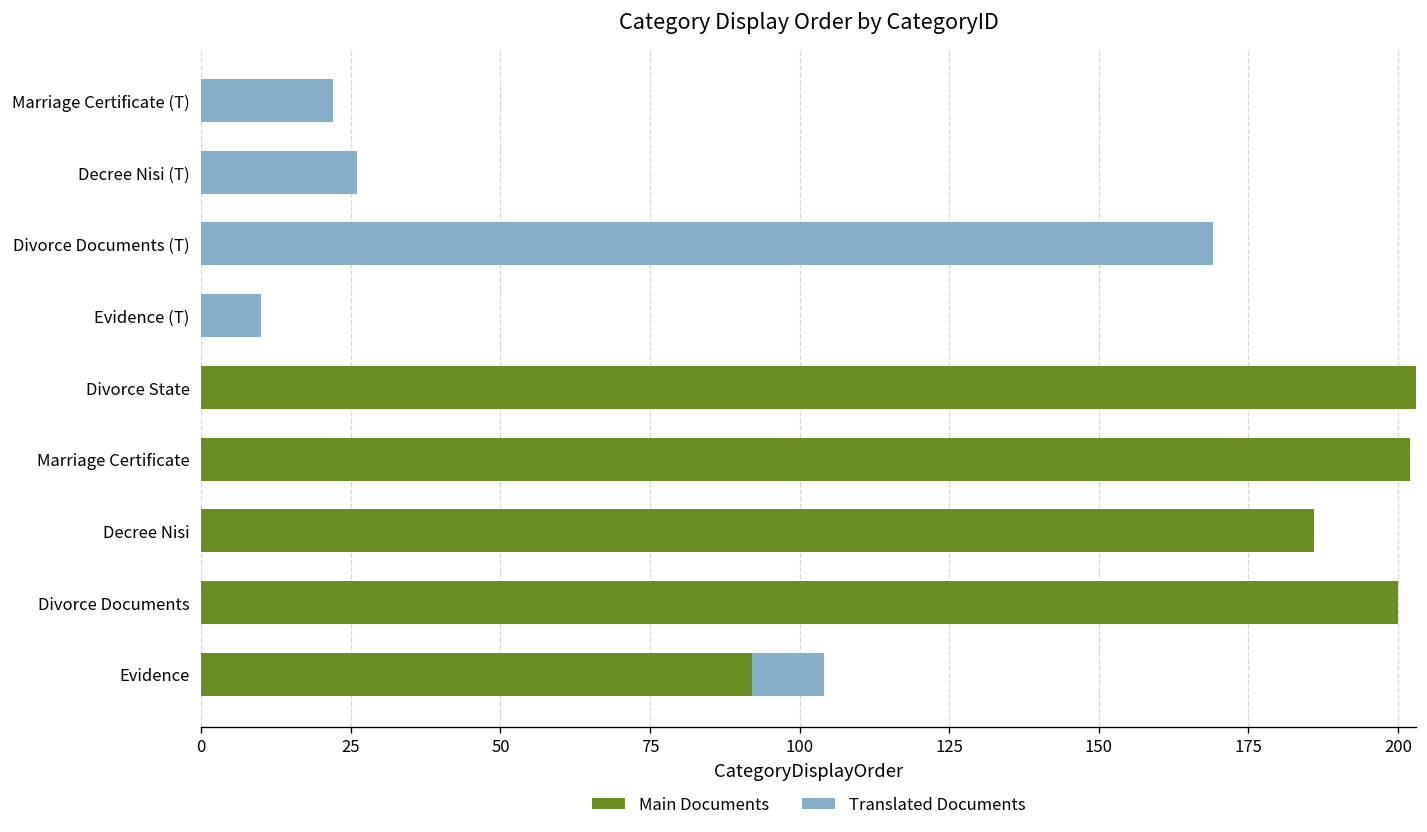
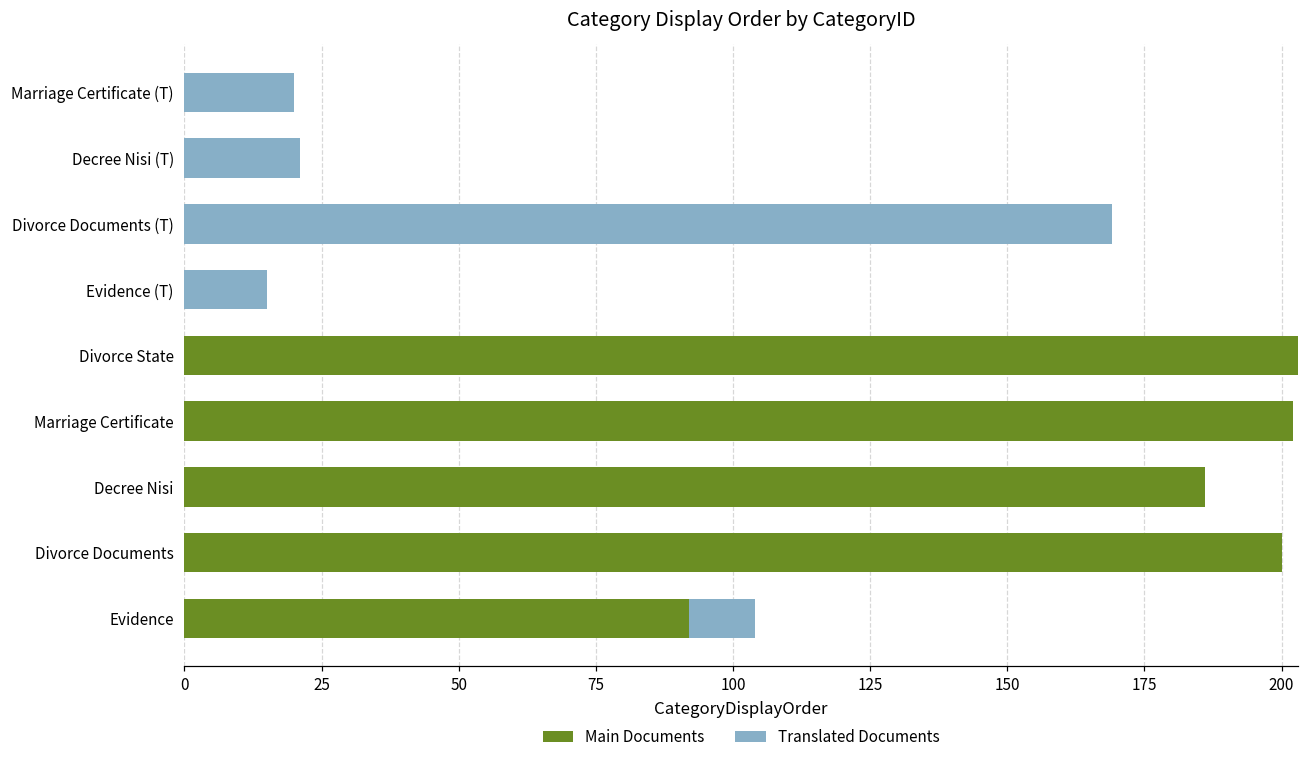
Translated Documents, Marriage Certificate (T): 22 -> 20
Translated Documents, Decree Nisi (T): 26 -> 21
Translated Documents, Evidence (T): 10 -> 15
